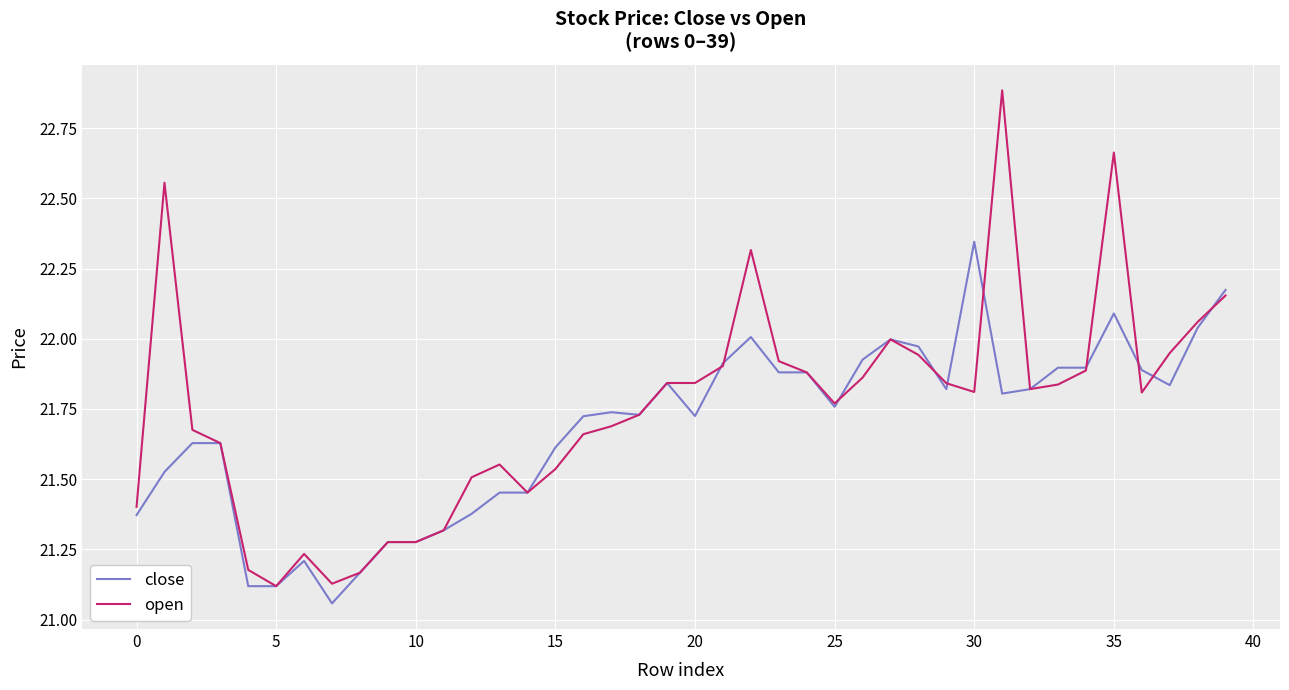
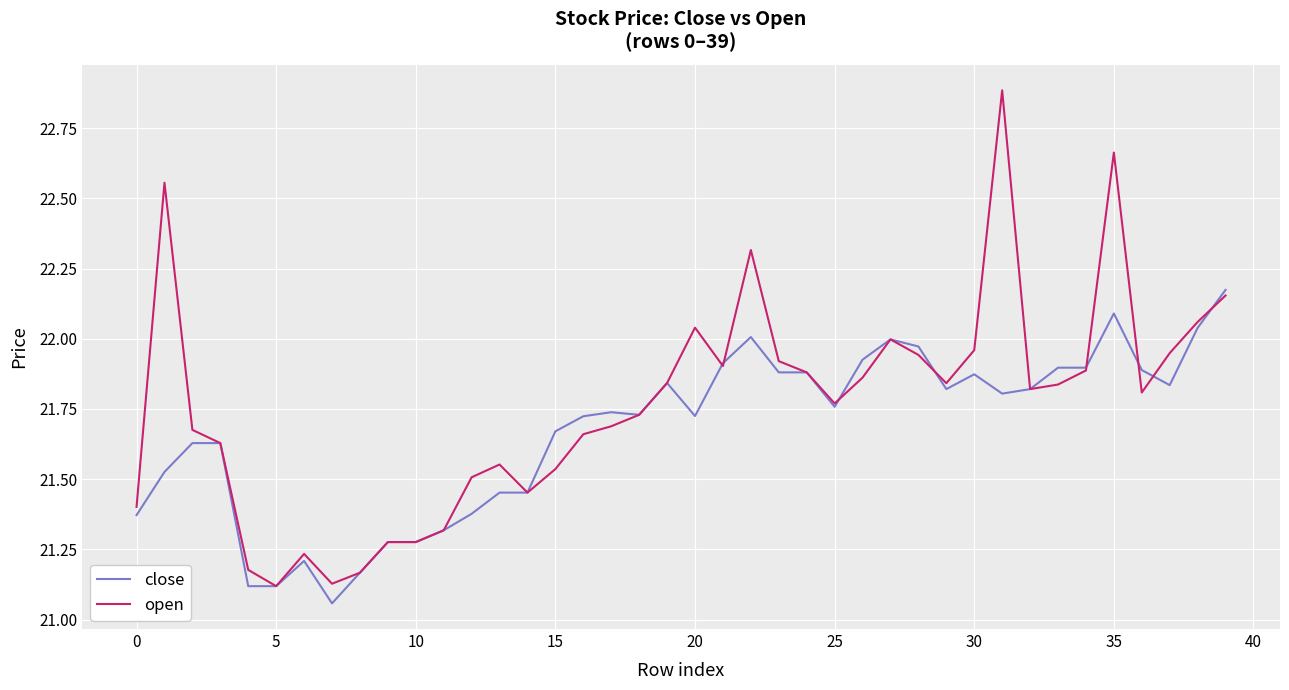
close, 15: 21.61 -> 21.67
open, 20: 21.84 -> 22.04
close, 30: 22.35 -> 21.87
open, 30: 21.81 -> 21.96
